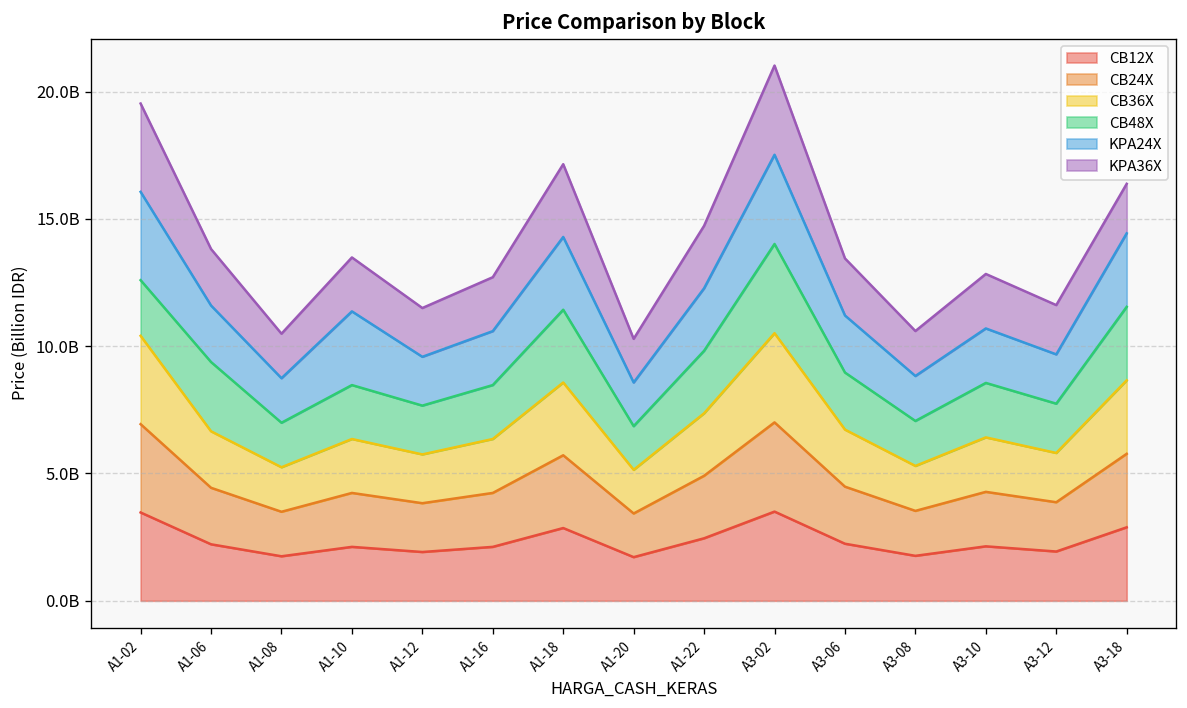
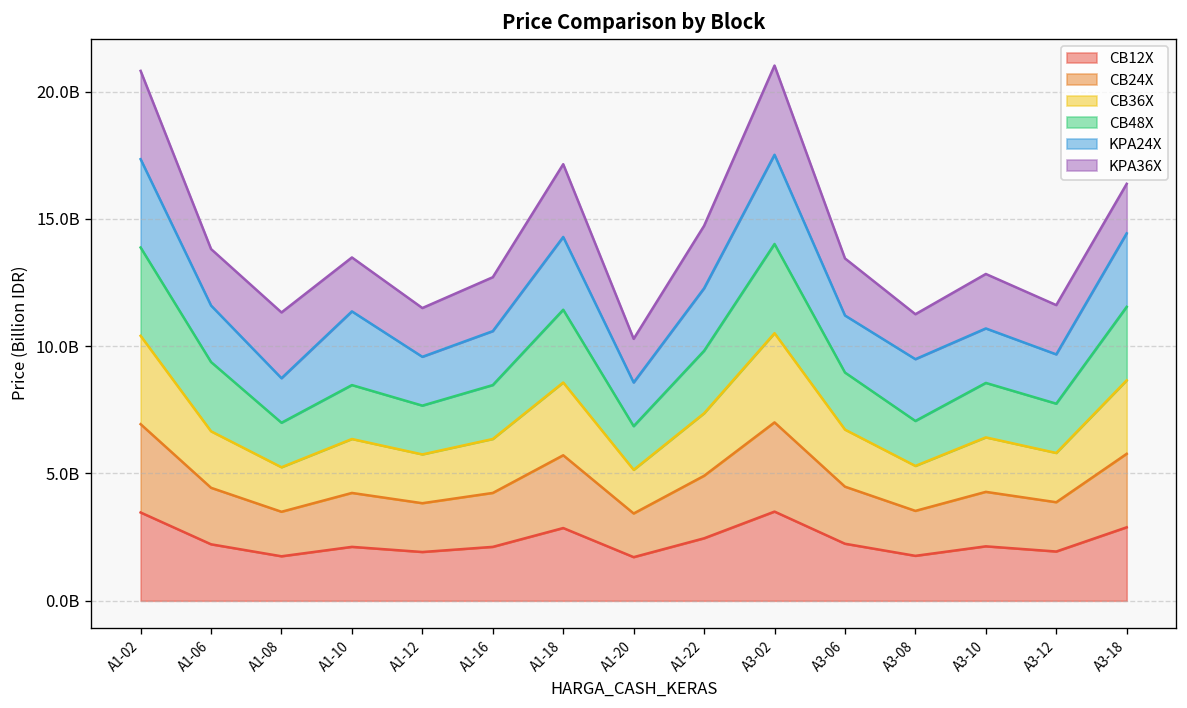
CB48X, A1-02: 2200000000 -> 3500000000
KPA36X, A1-08: 1700000000 -> 2600000000
KPA24X, A3-08: 1800000000 -> 2400000000
